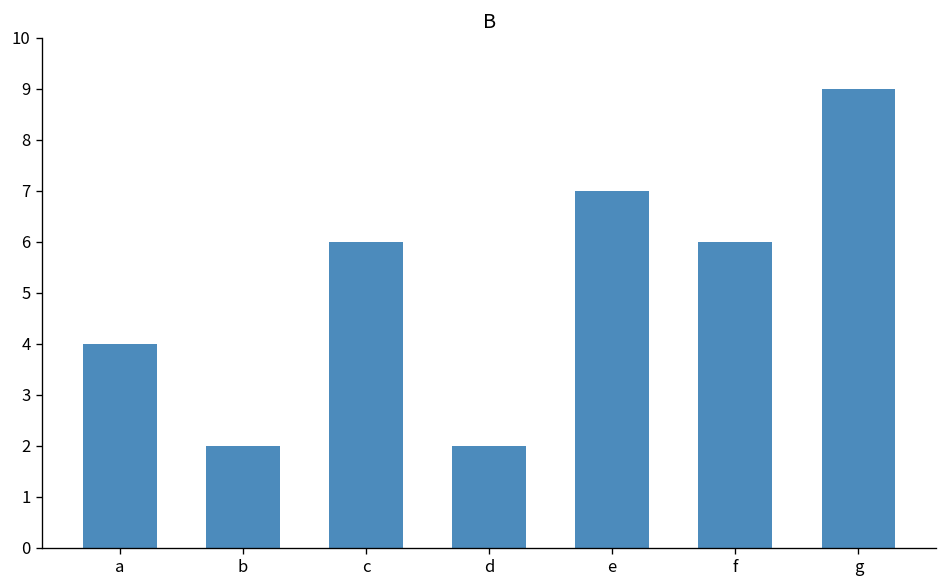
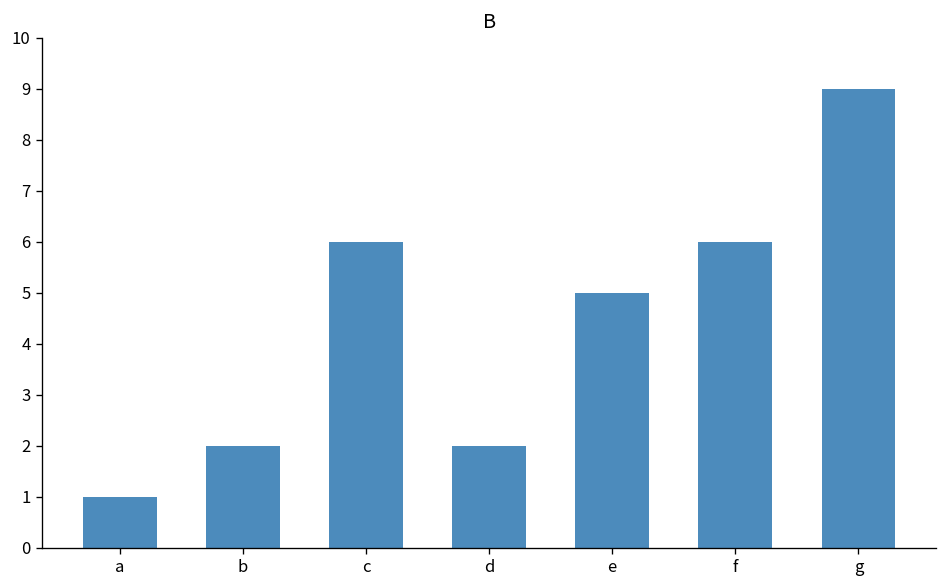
a: 4 -> 1
e: 7 -> 5
